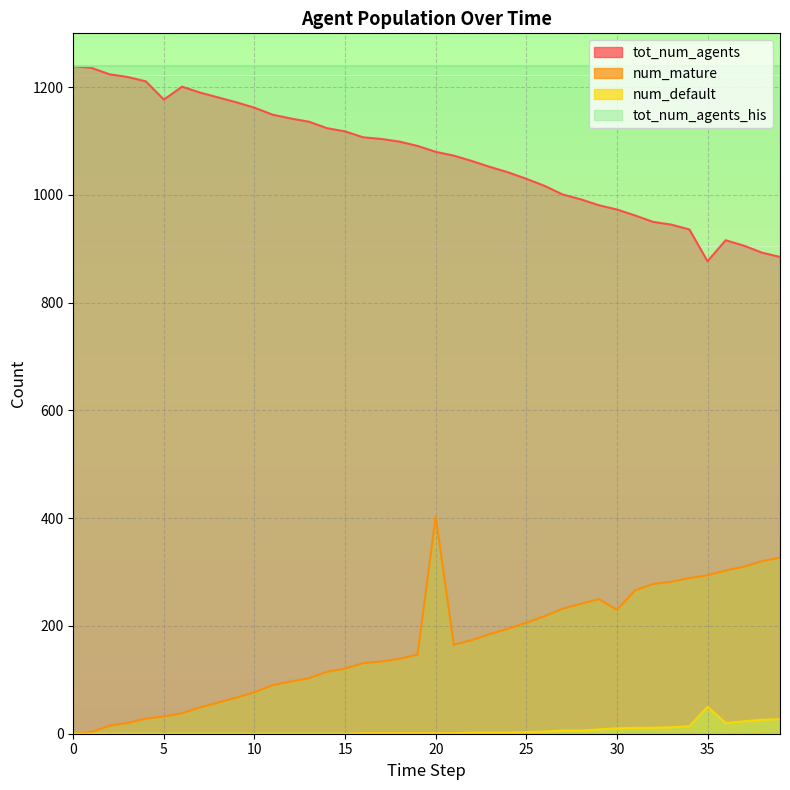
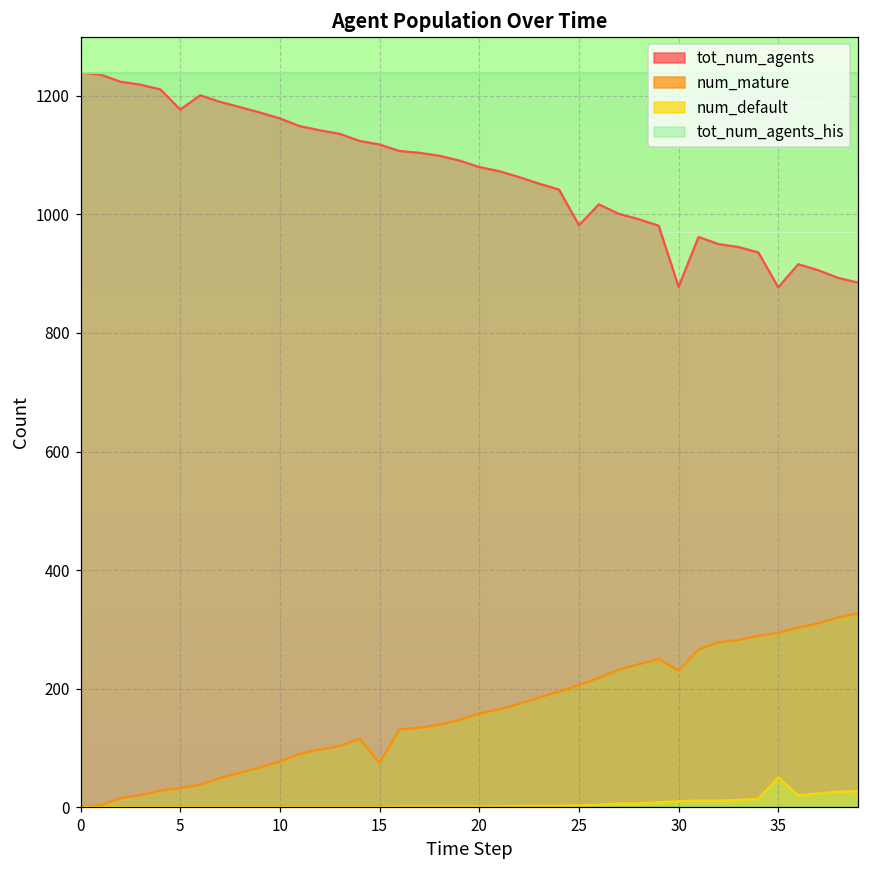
num_mature, 15: 120 -> 80
num_mature, 20: 400 -> 160
tot_num_agents, 25: 1030 -> 980
tot_num_agents, 30: 970 -> 880
